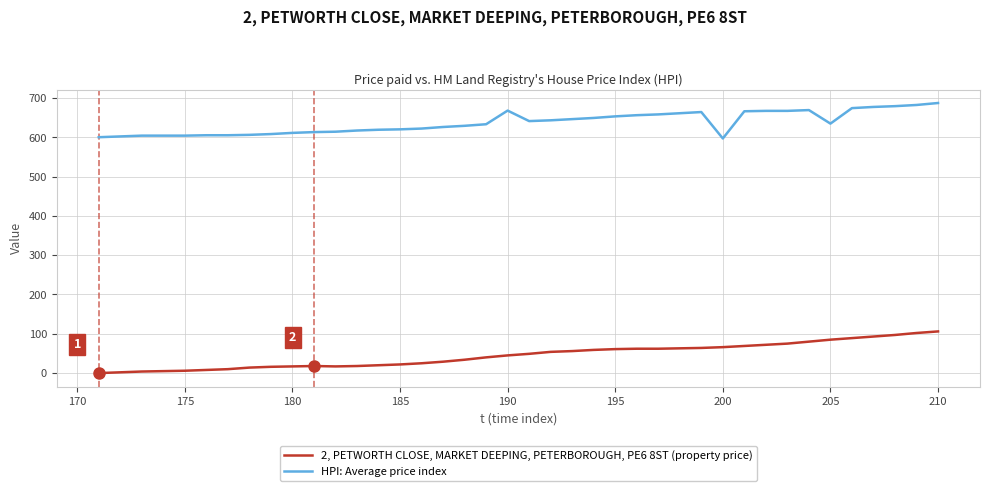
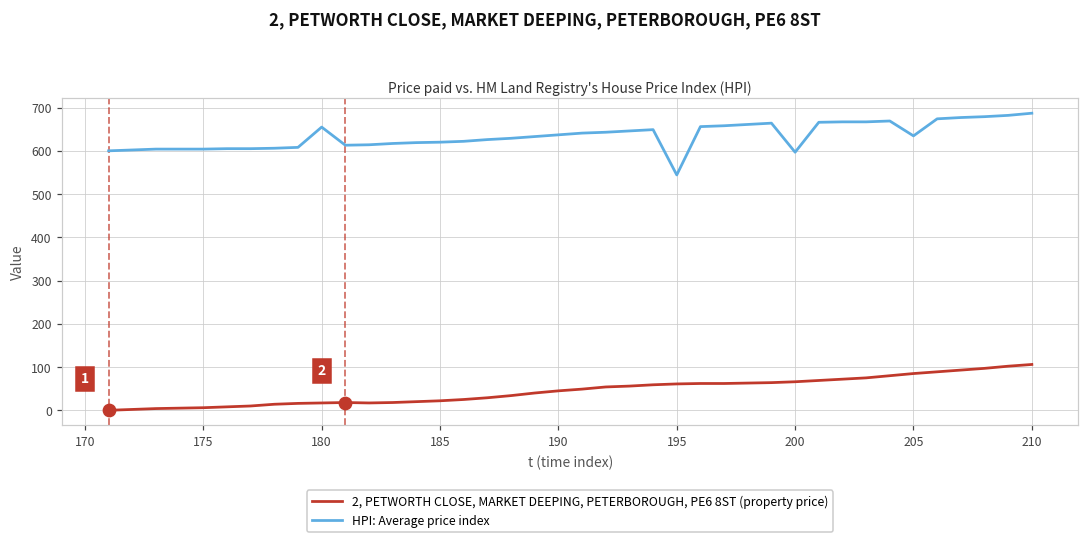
HPI: Average price index, 180: 610 -> 650
HPI: Average price index, 190: 670 -> 640
HPI: Average price index, 195: 650 -> 540
